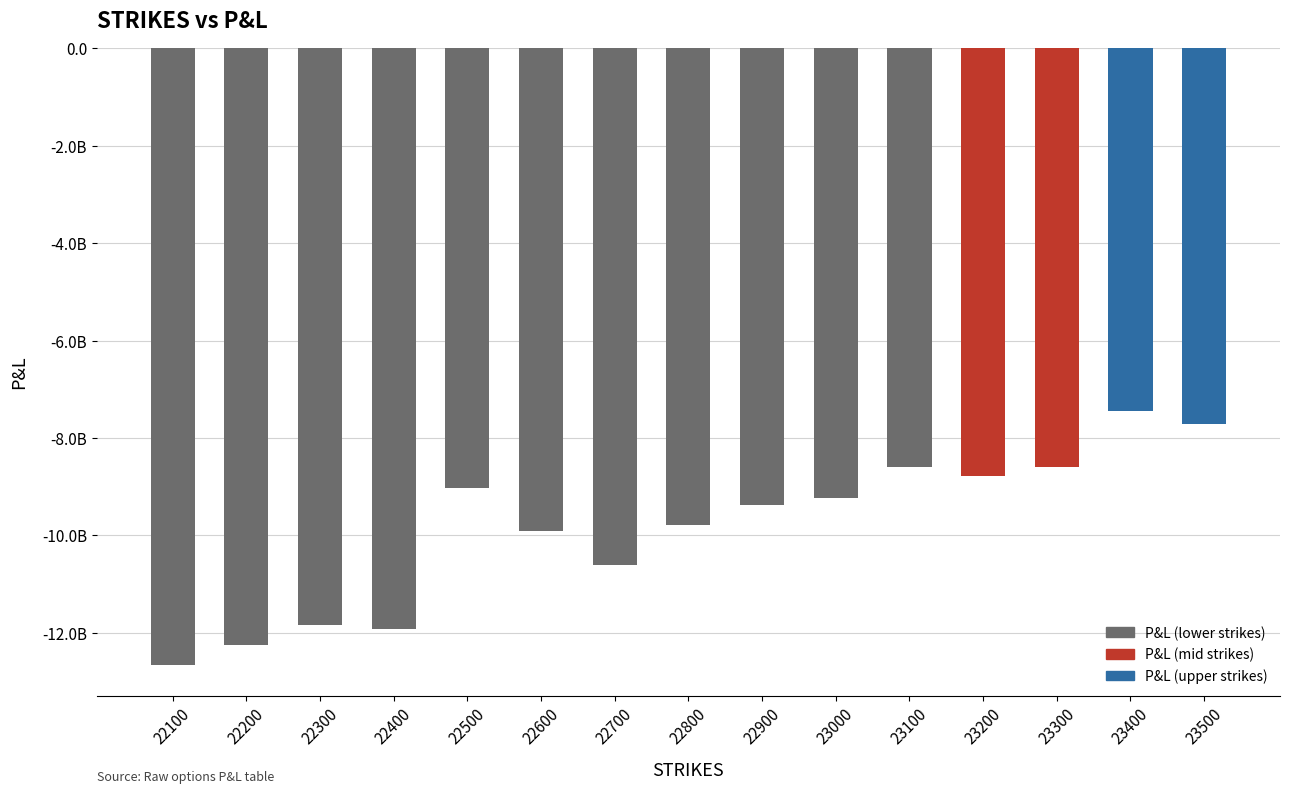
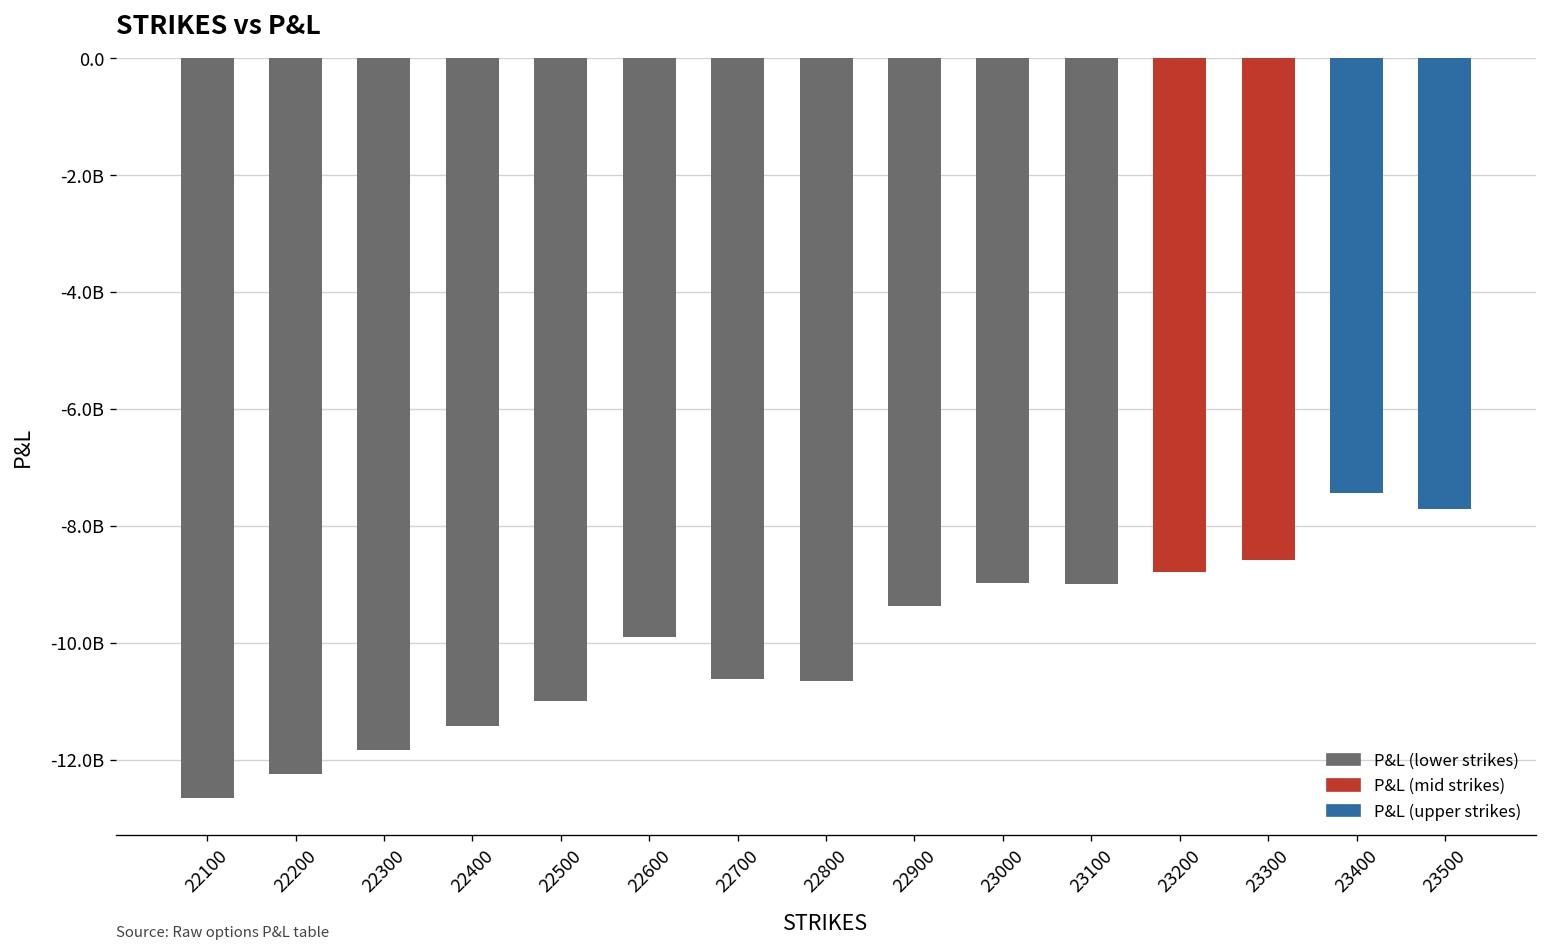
22400: -11900000000 -> -11400000000
22500: -9000000000 -> -11000000000
22800: -9800000000 -> -10600000000
23000: -9200000000 -> -9000000000
23100: -8600000000 -> -9000000000
